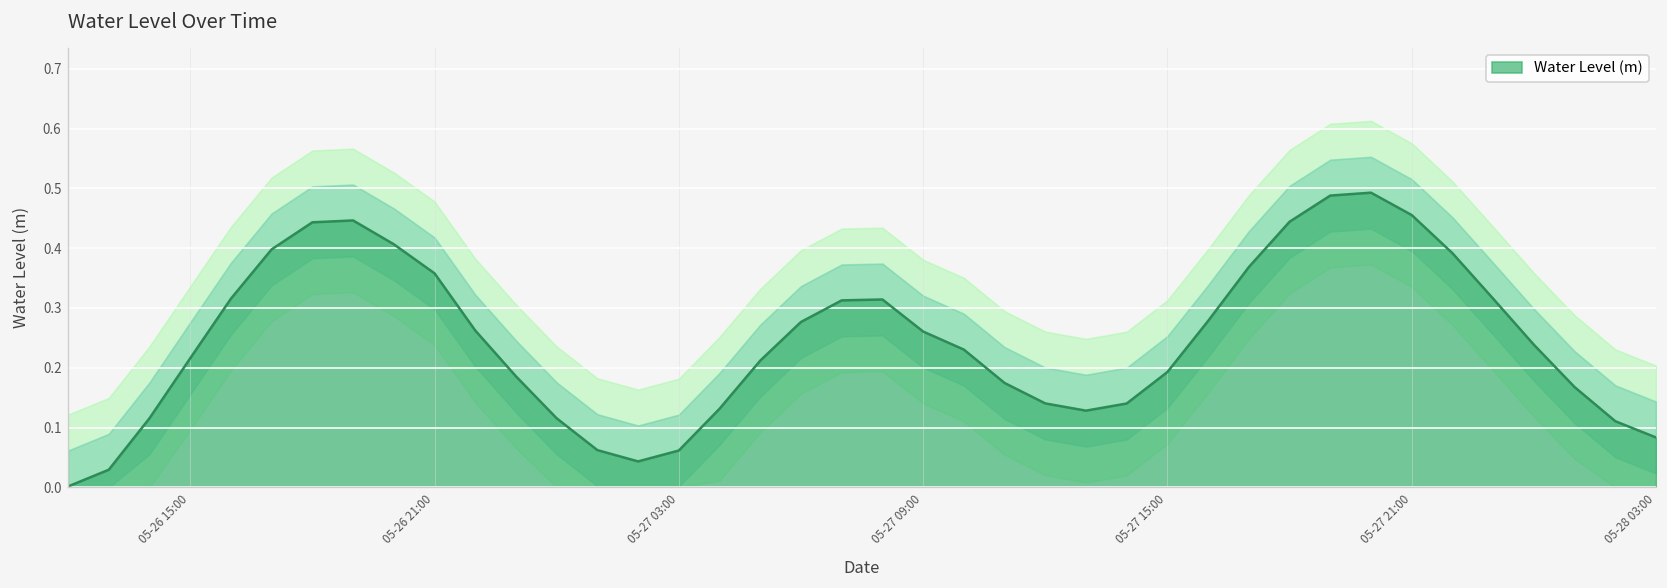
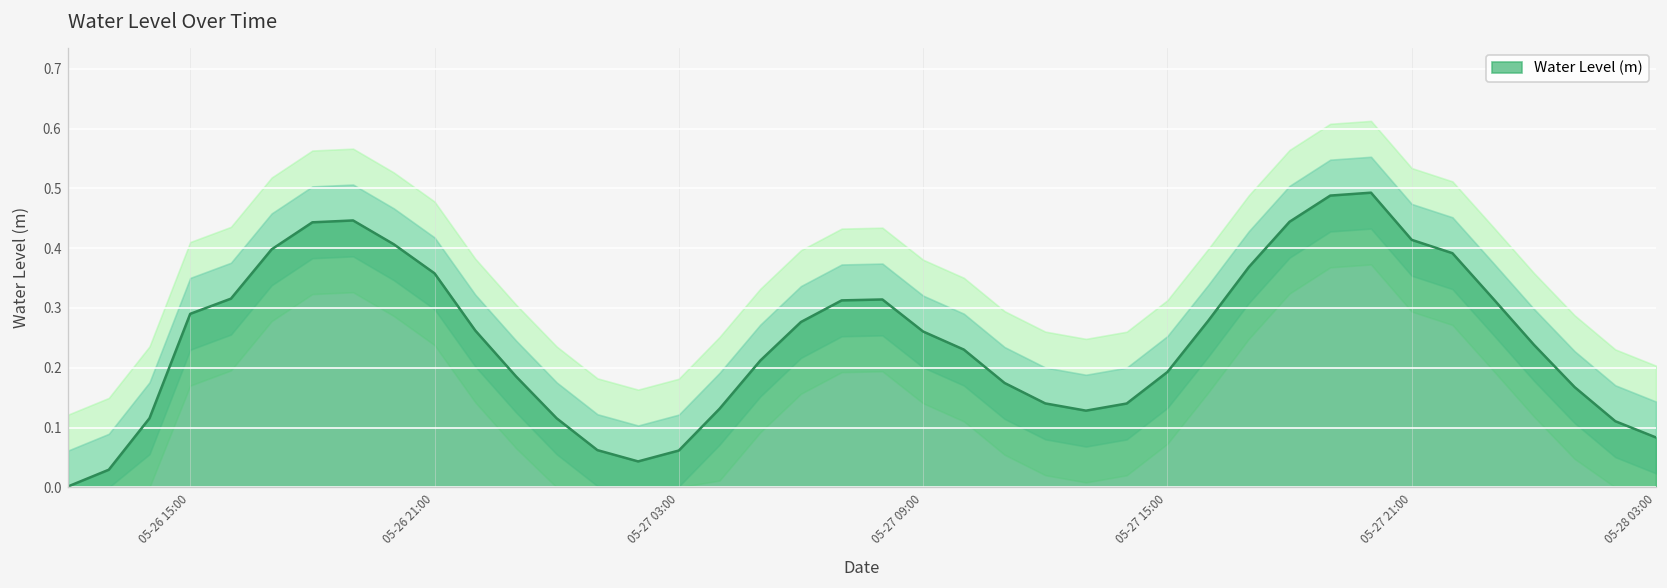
Water Level (m), 05-26 15:00: 0.22 -> 0.29
Water Level (m), 05-27 21:00: 0.46 -> 0.41
